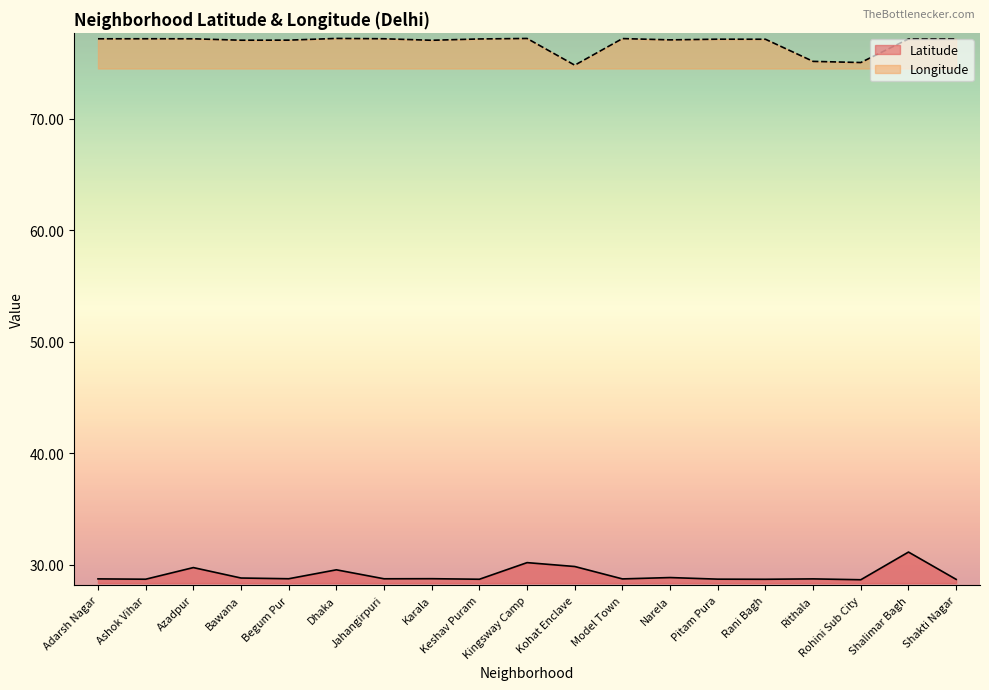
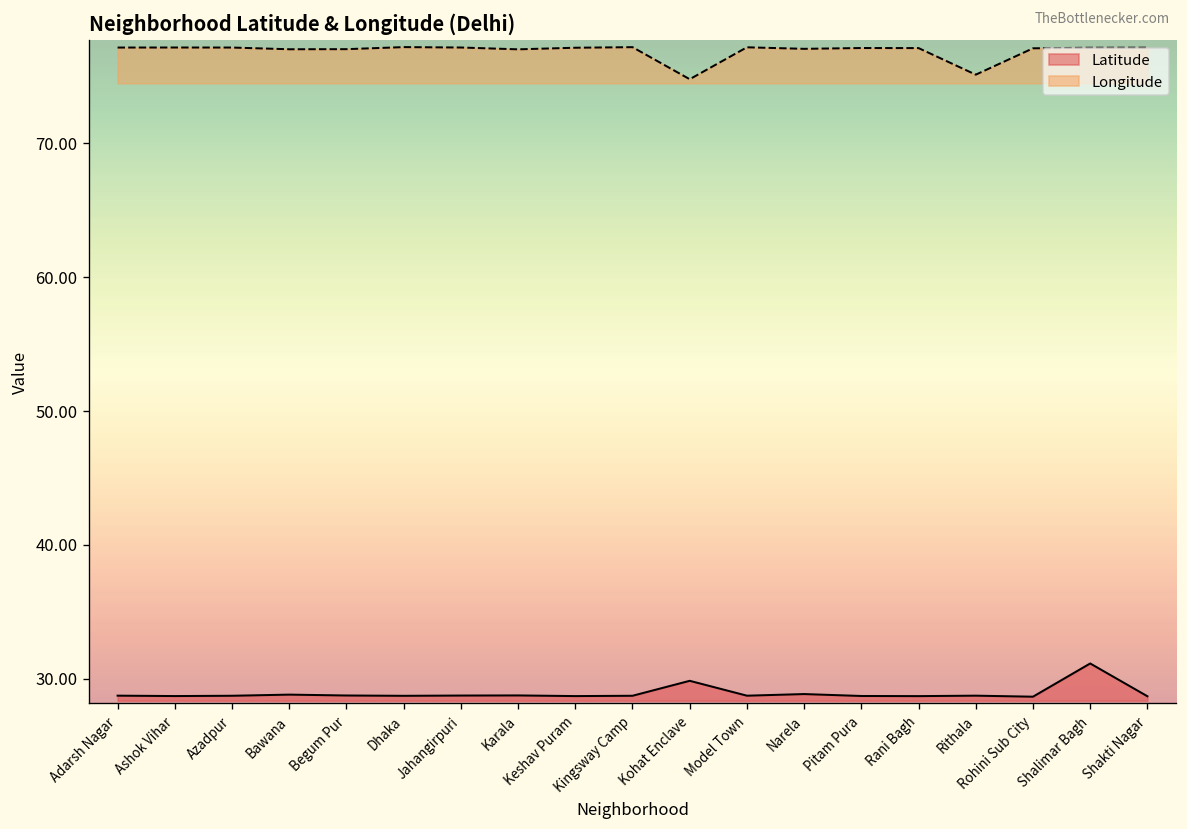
Latitude, Azadpur: 29.7 -> 28.7
Latitude, Dhaka: 29.5 -> 28.7
Latitude, Kingsway Camp: 30.2 -> 28.7
Longitude, Rohini Sub City: 75.0 -> 77.1
